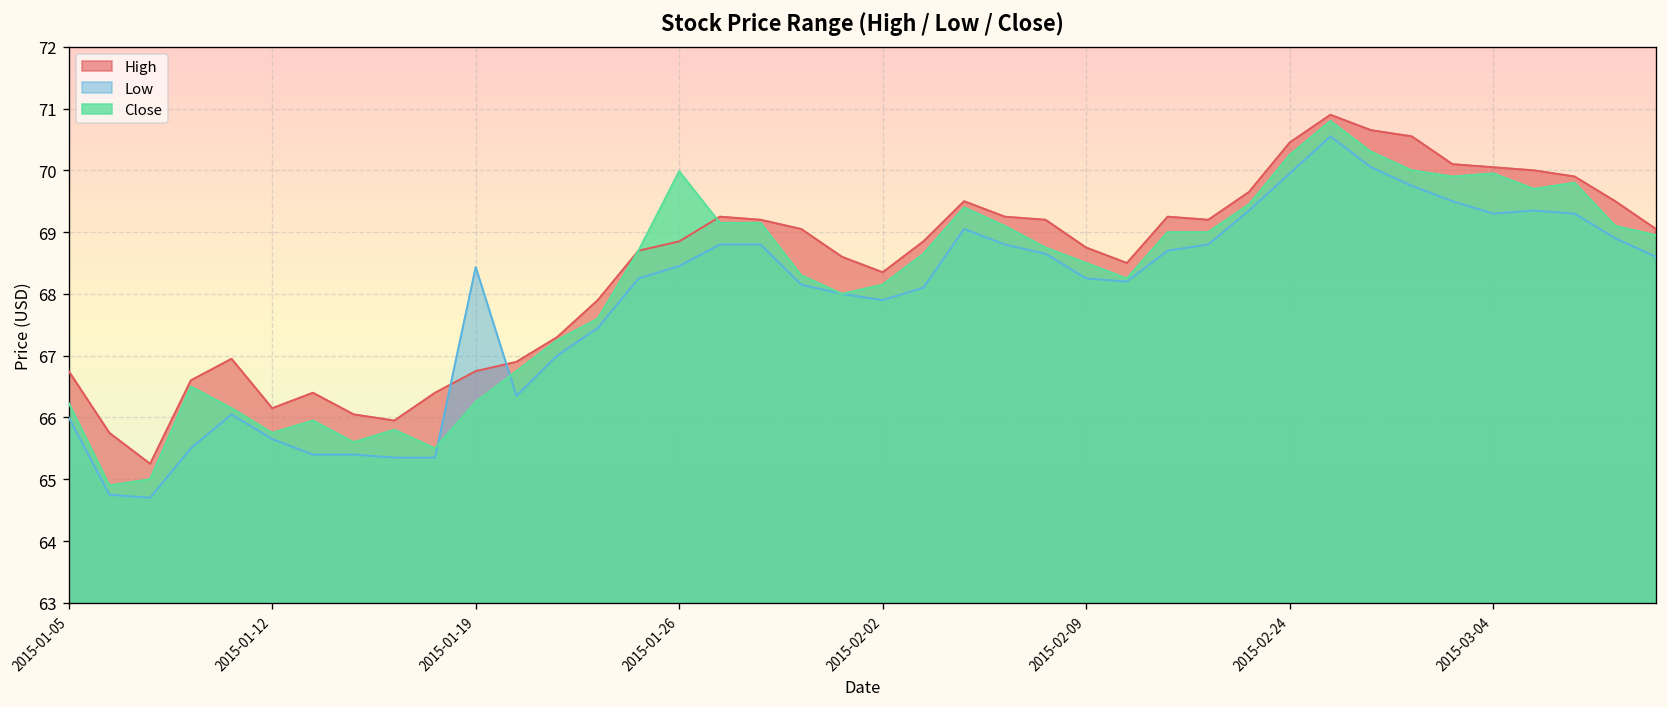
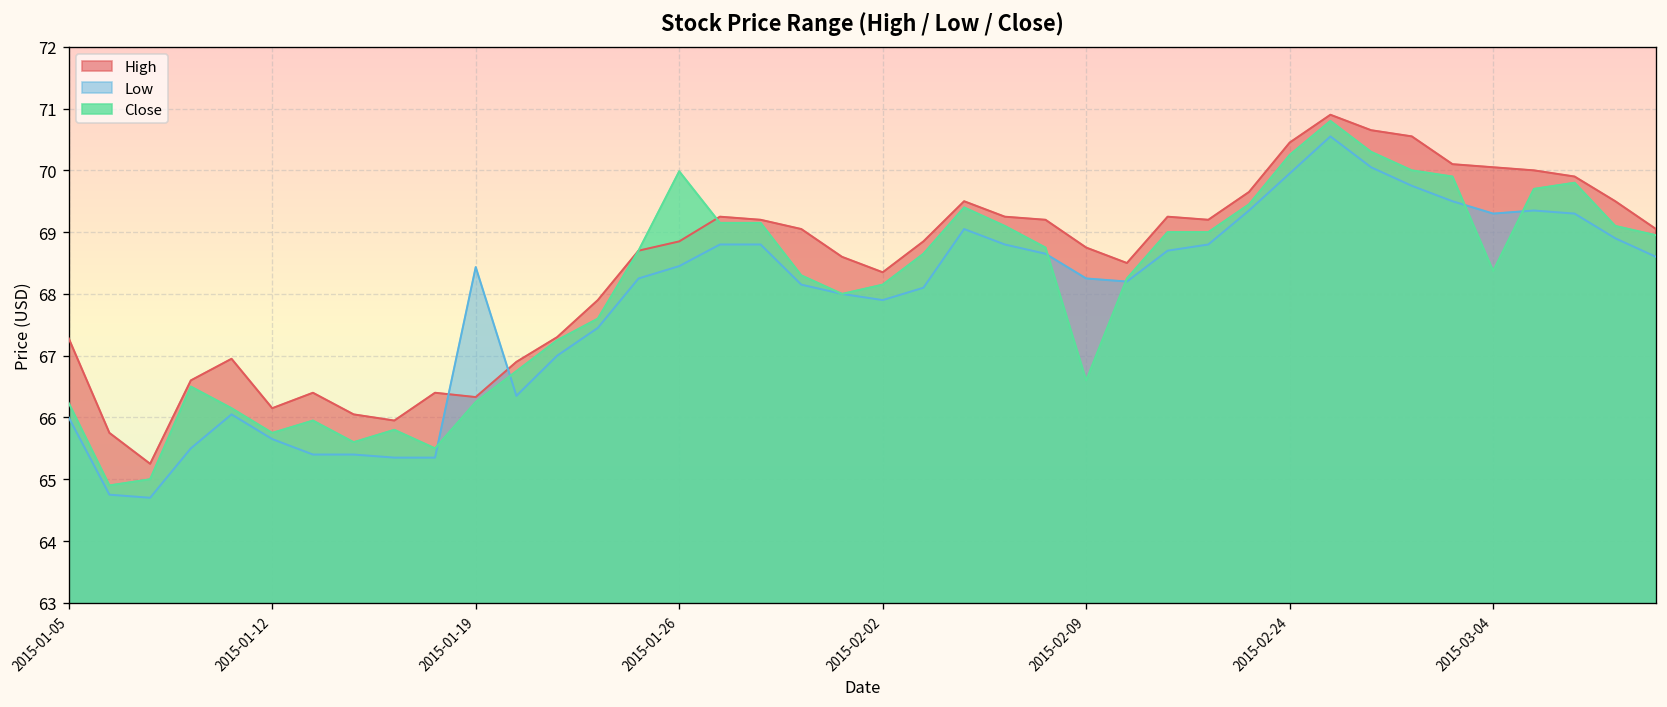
High, 2015-01-05: 66.8 -> 67.3
High, 2015-01-19: 66.8 -> 66.3
Close, 2015-02-09: 68.5 -> 66.6
Close, 2015-03-04: 69.9 -> 68.4
